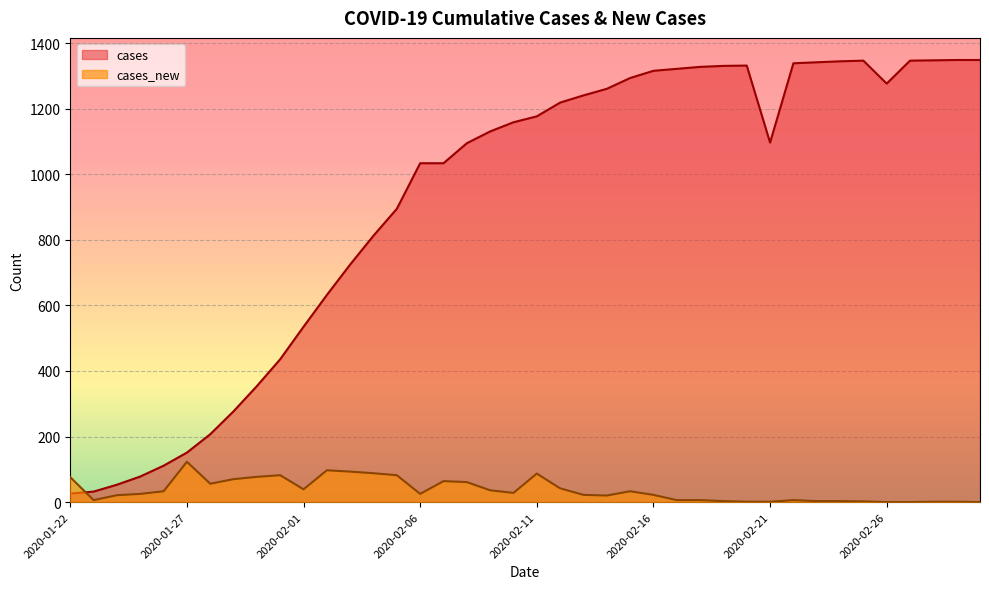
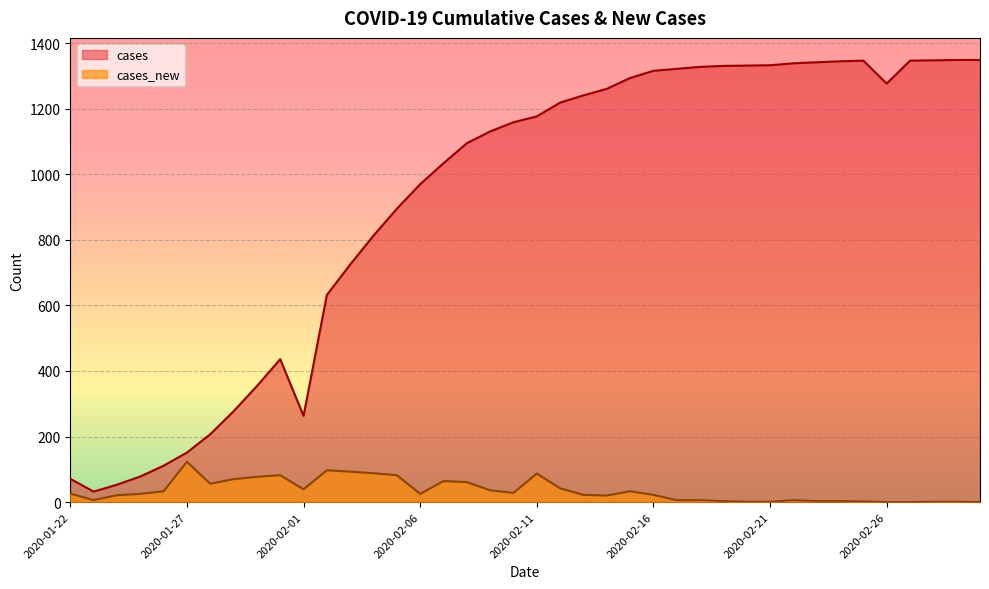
cases, 2020-01-22: 30 -> 70
cases_new, 2020-01-22: 80 -> 30
cases, 2020-02-01: 540 -> 260
cases, 2020-02-06: 1030 -> 970
cases, 2020-02-21: 1100 -> 1330
